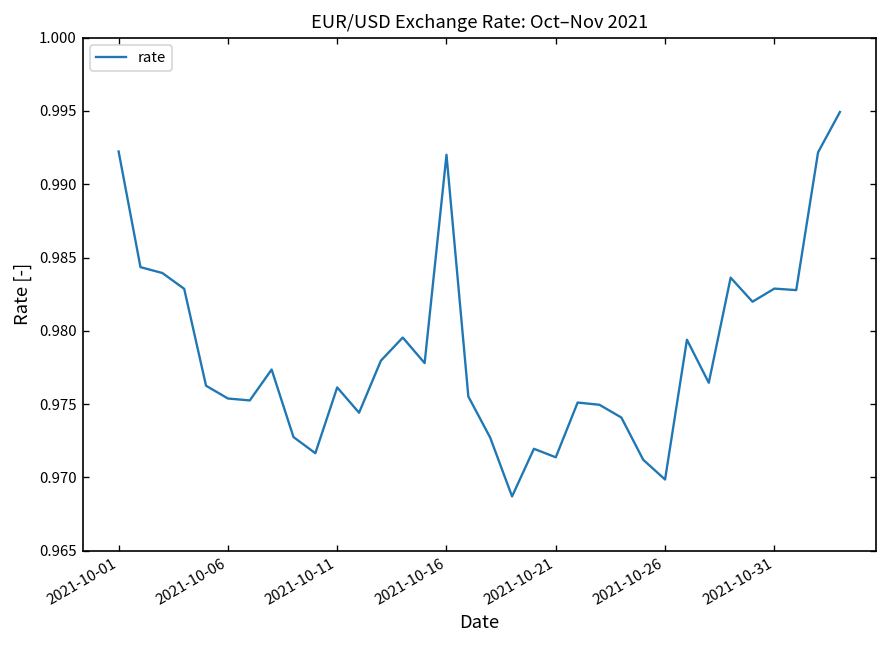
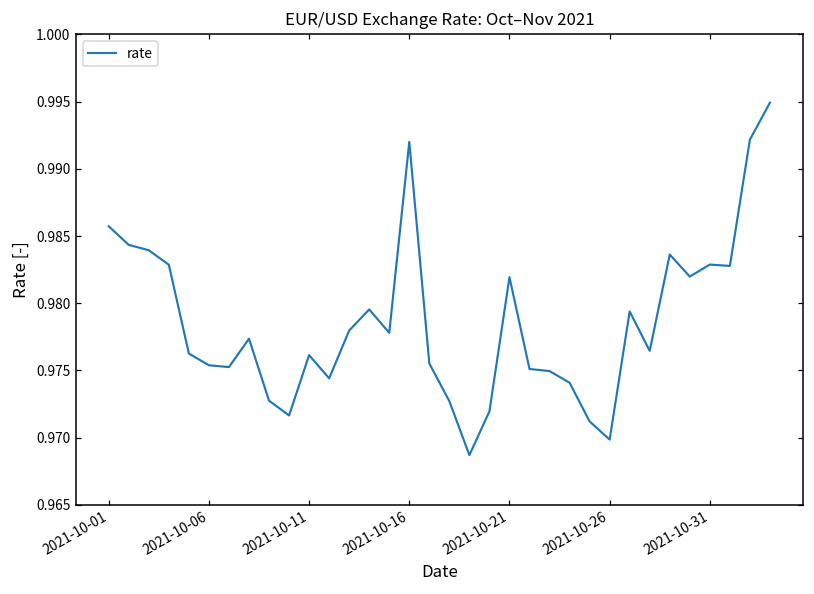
2021-10-01: 0.9922 -> 0.9857
2021-10-21: 0.9714 -> 0.9819
